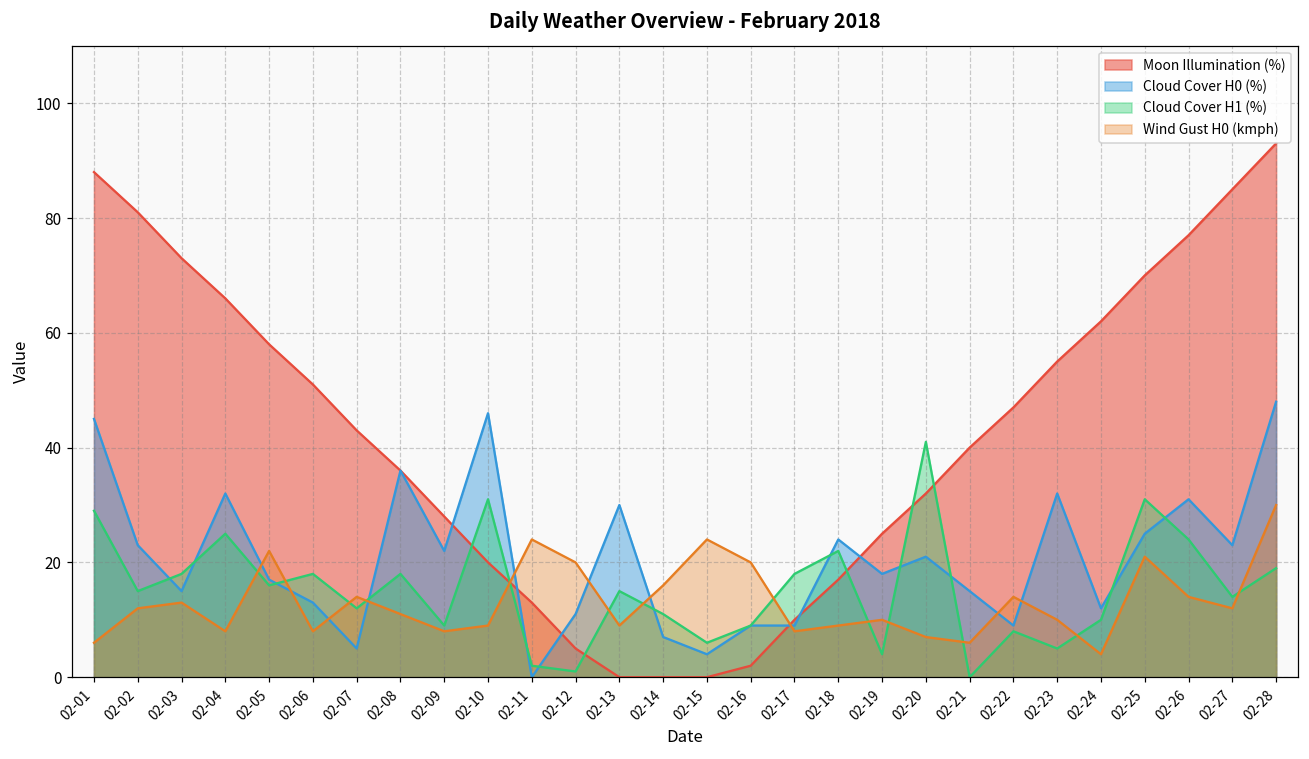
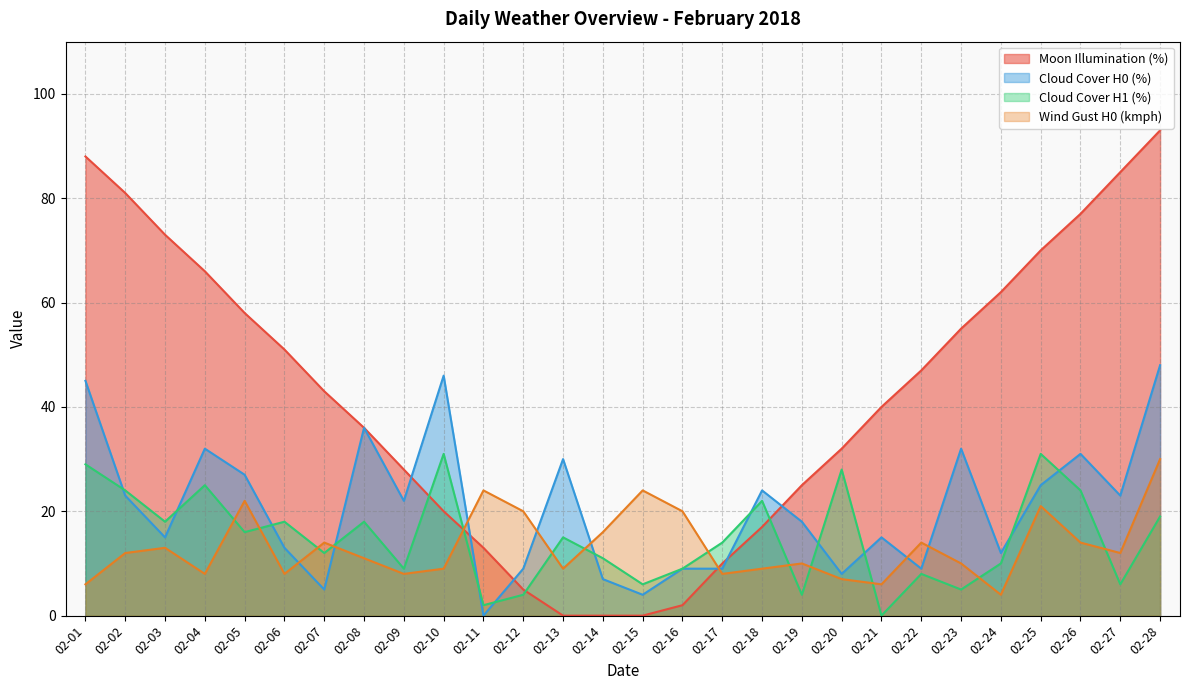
Cloud Cover H1 (%), 02-02: 15 -> 24
Cloud Cover H0 (%), 02-05: 17 -> 27
Cloud Cover H0 (%), 02-12: 11 -> 9
Cloud Cover H1 (%), 02-12: 1 -> 4
Cloud Cover H1 (%), 02-17: 18 -> 14
Cloud Cover H0 (%), 02-20: 21 -> 8
Cloud Cover H1 (%), 02-20: 41 -> 28
Cloud Cover H1 (%), 02-27: 14 -> 6
